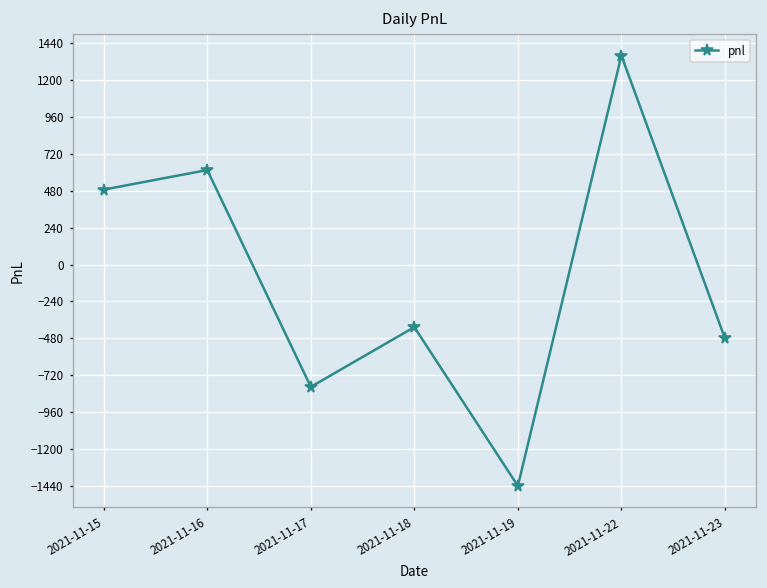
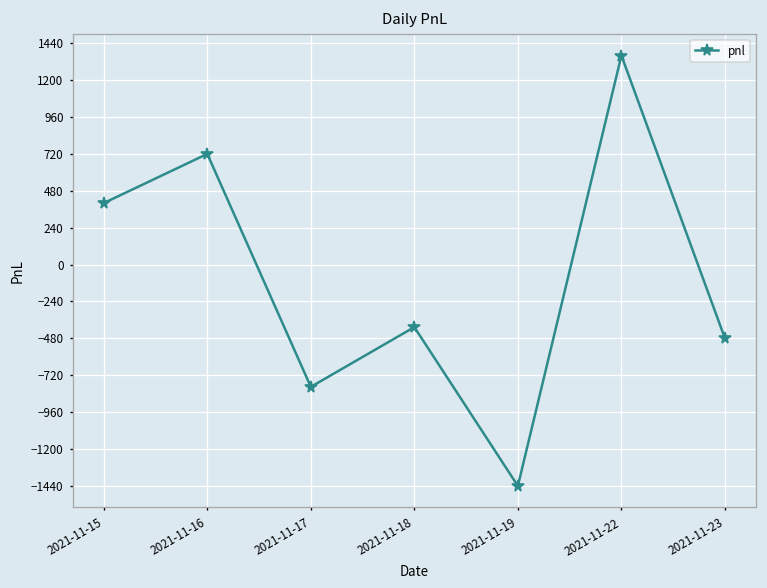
2021-11-15: 490 -> 400
2021-11-16: 620 -> 720
